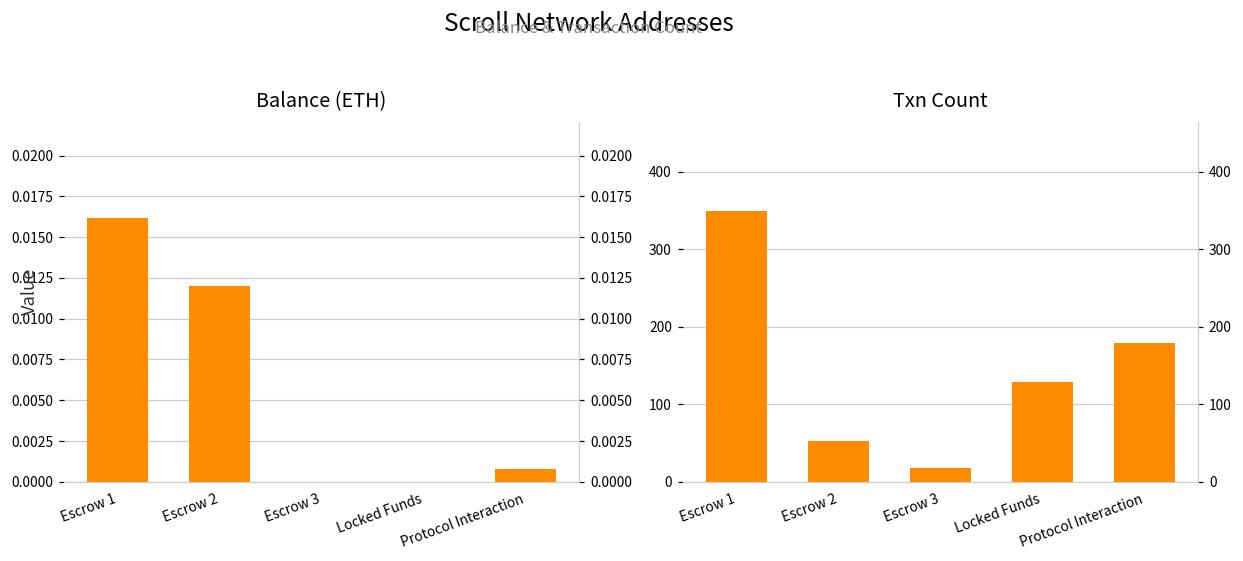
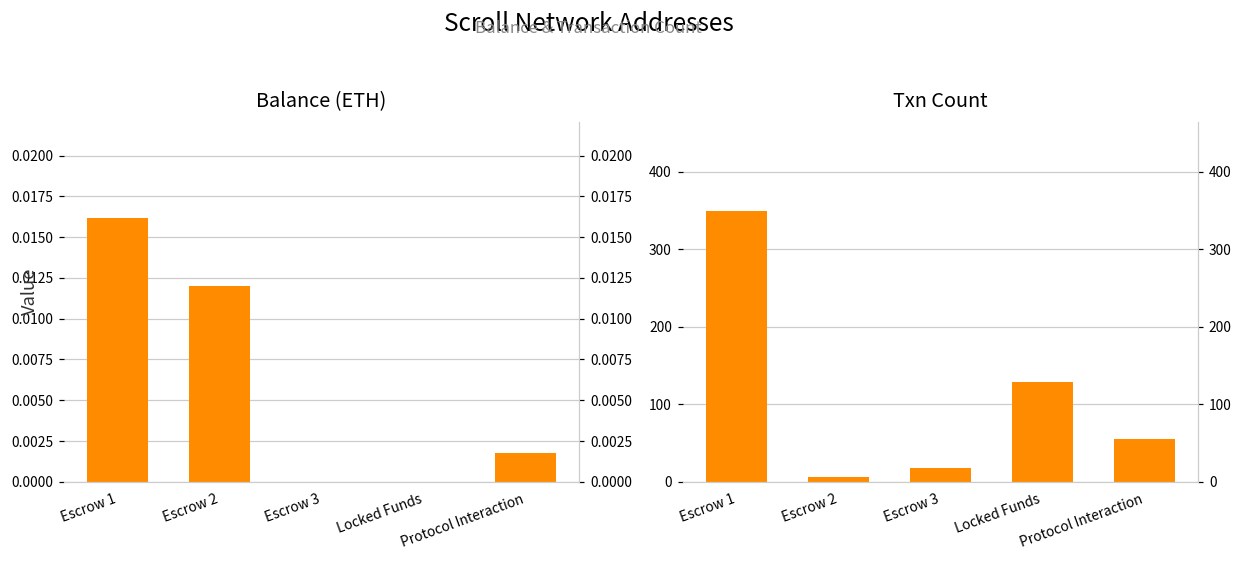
Balance (ETH), Protocol Interaction: 0.0008 -> 0.0018
Txn Count, Escrow 2: 50 -> 10
Txn Count, Protocol Interaction: 180 -> 60
